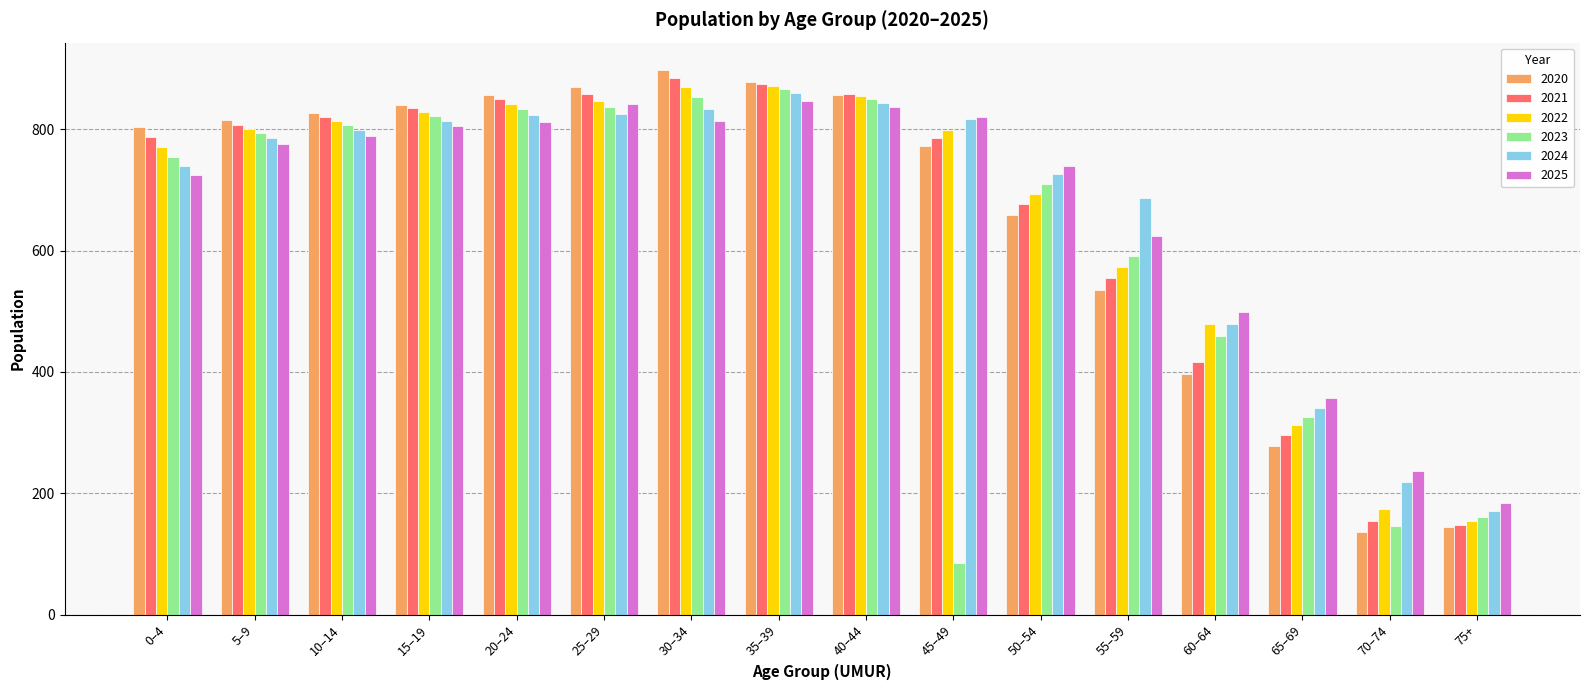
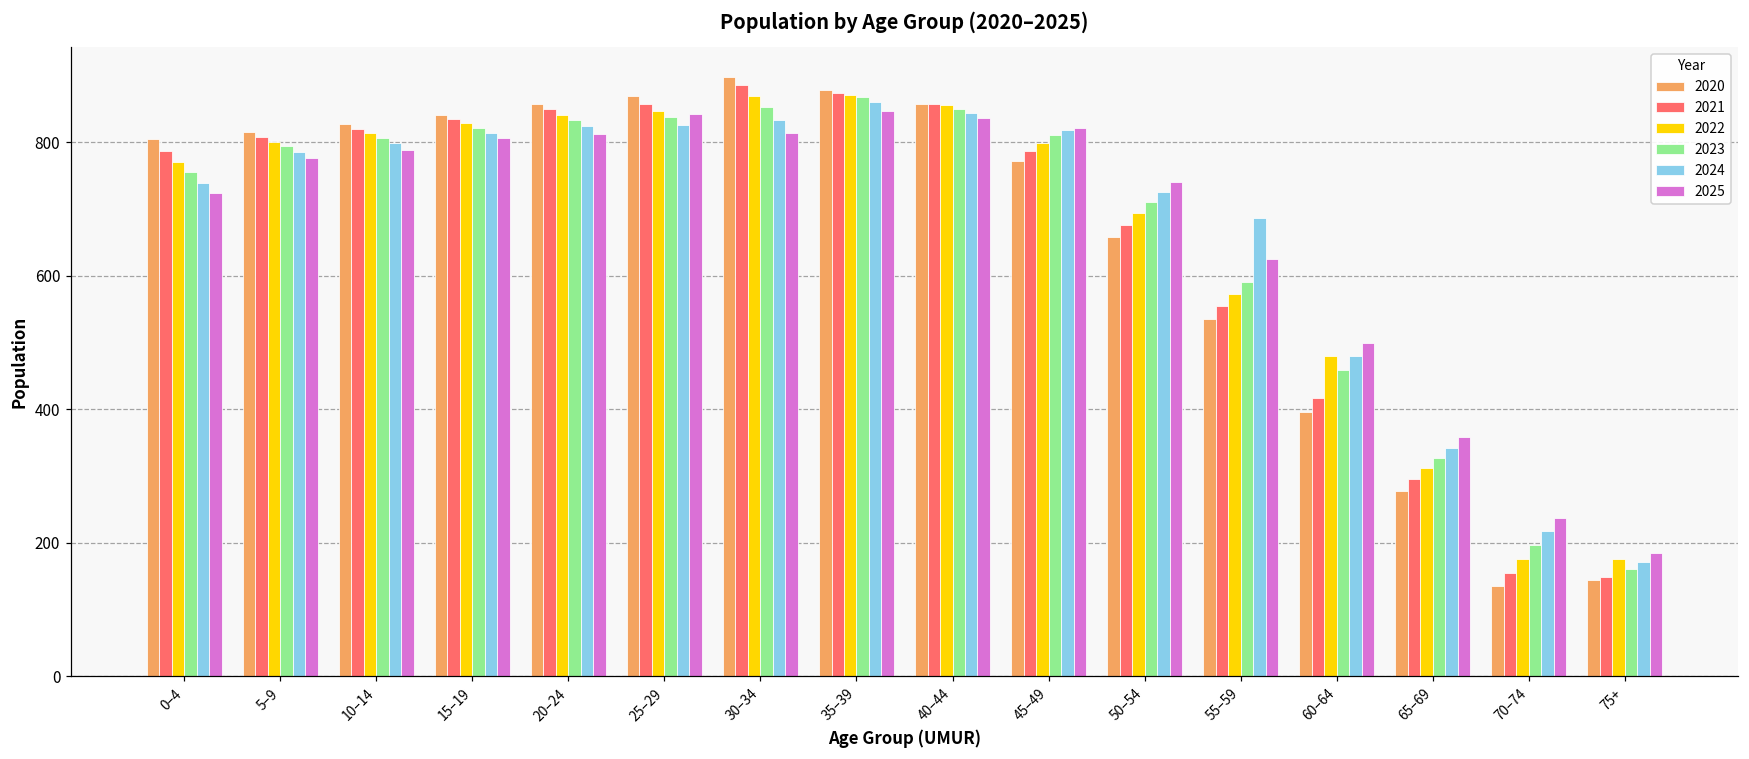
2023, 45–49: 80 -> 810
2023, 70–74: 150 -> 200
2022, 75+: 150 -> 180
